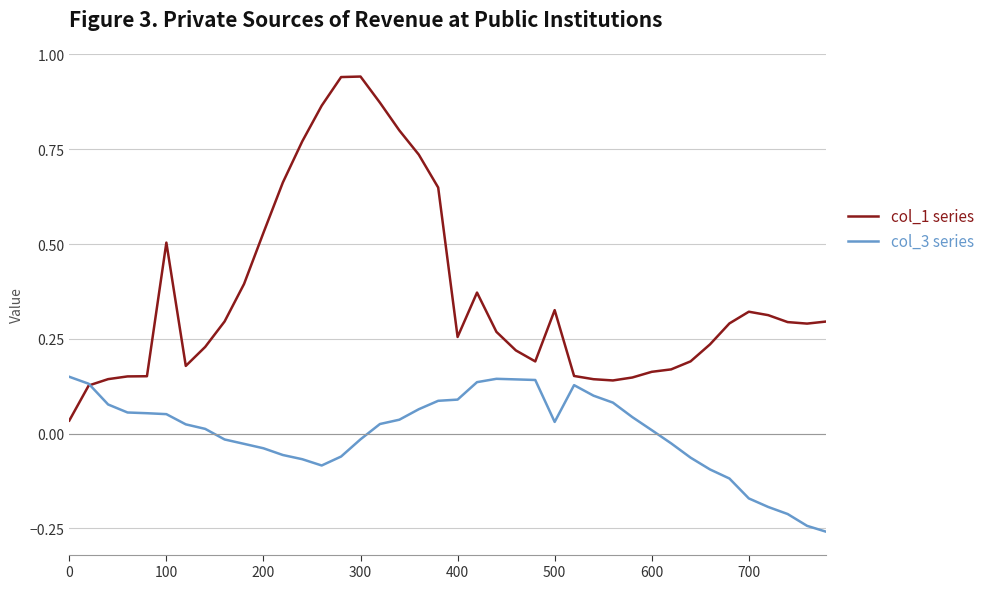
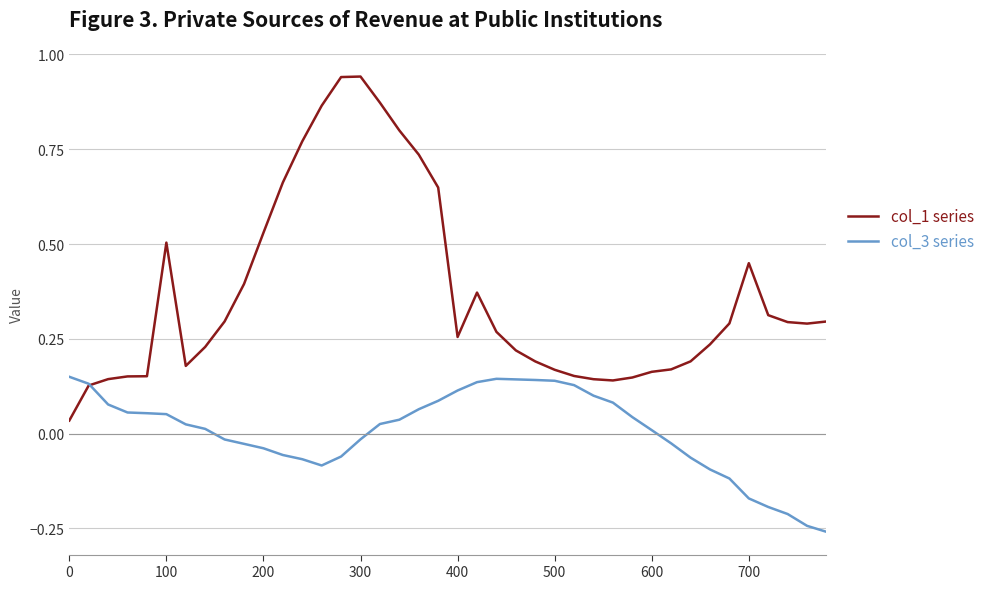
col_3 series, 400: 0.09 -> 0.11
col_1 series, 500: 0.33 -> 0.17
col_3 series, 500: 0.03 -> 0.14
col_1 series, 700: 0.32 -> 0.45
